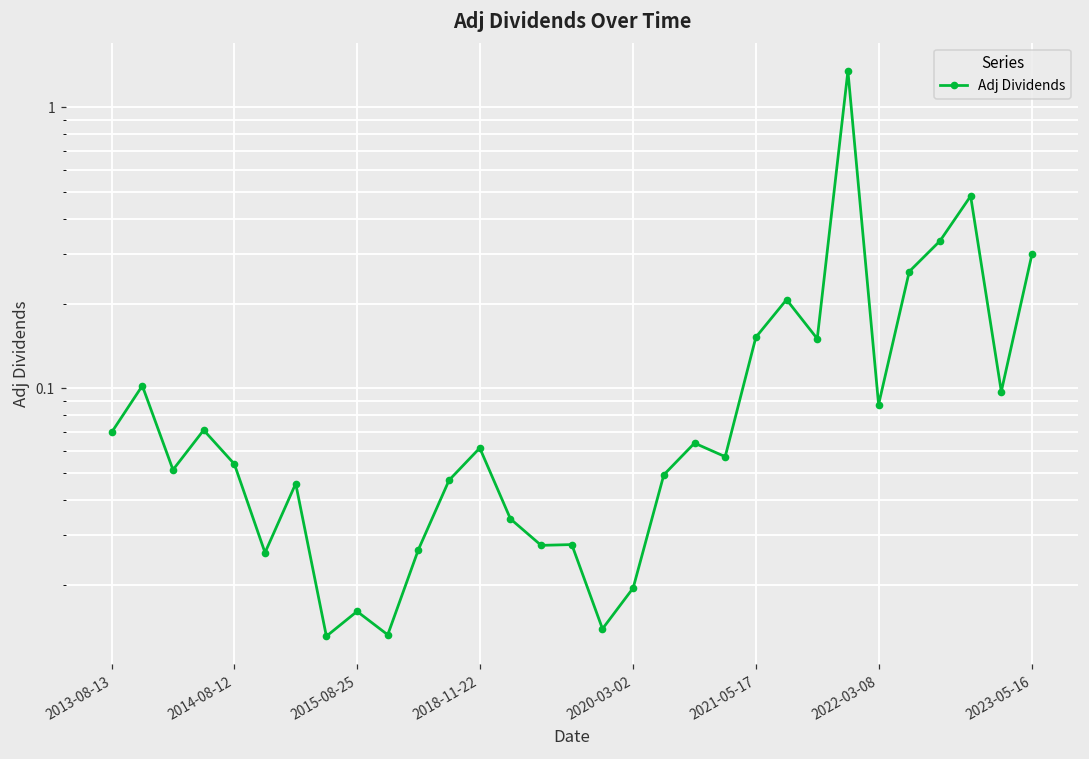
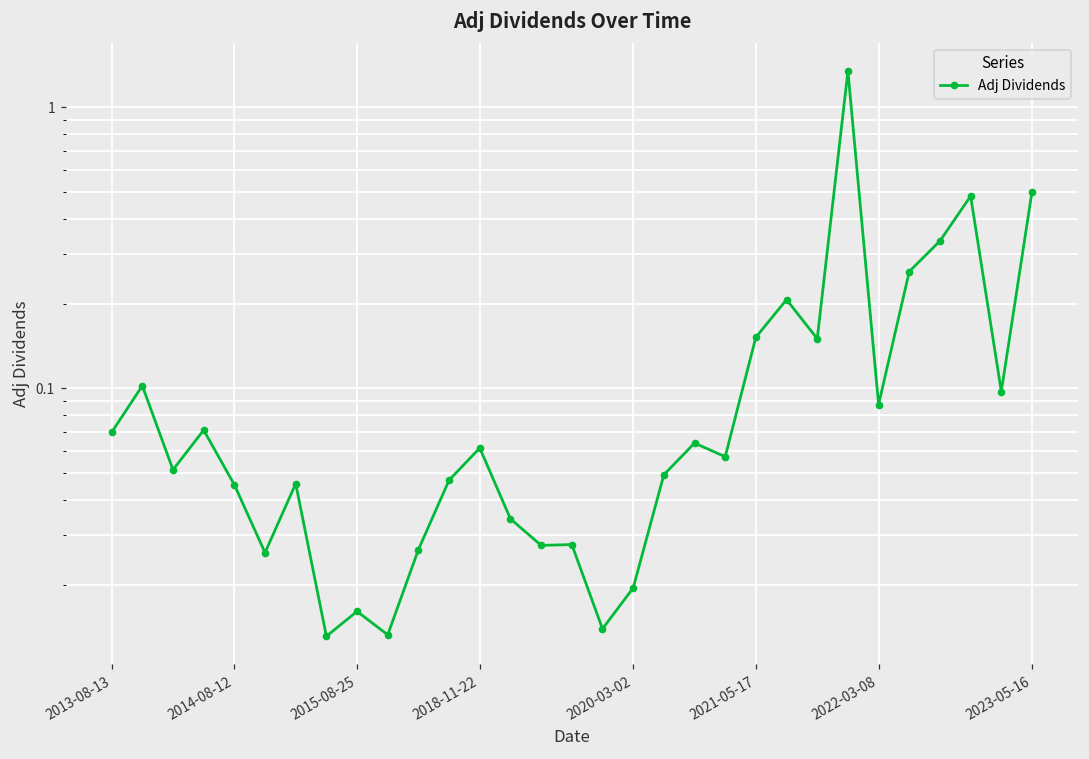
2014-08-12: 0.054 -> 0.045
2023-05-16: 0.3 -> 0.5
